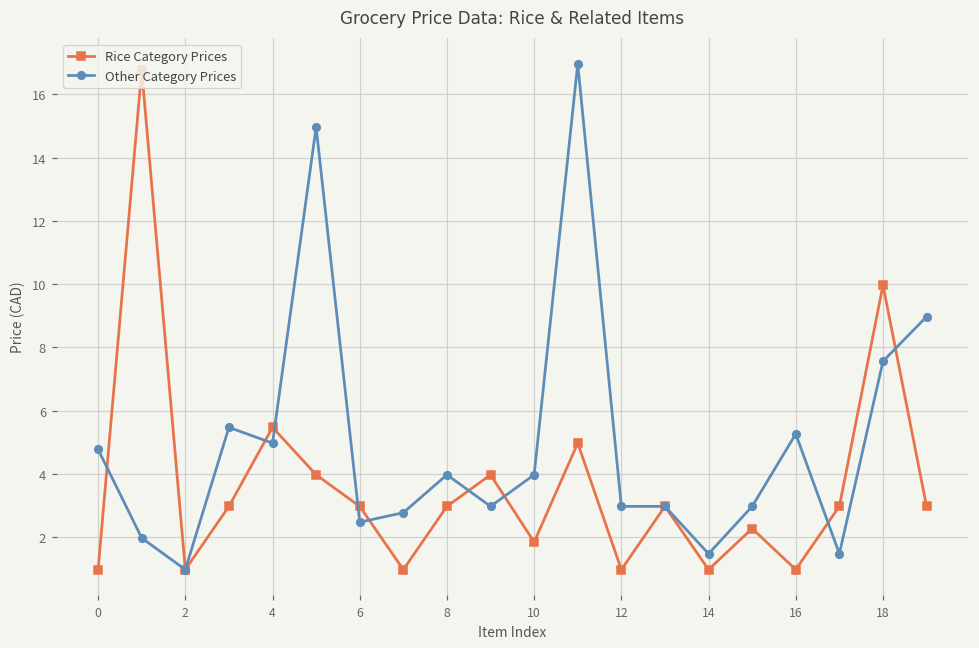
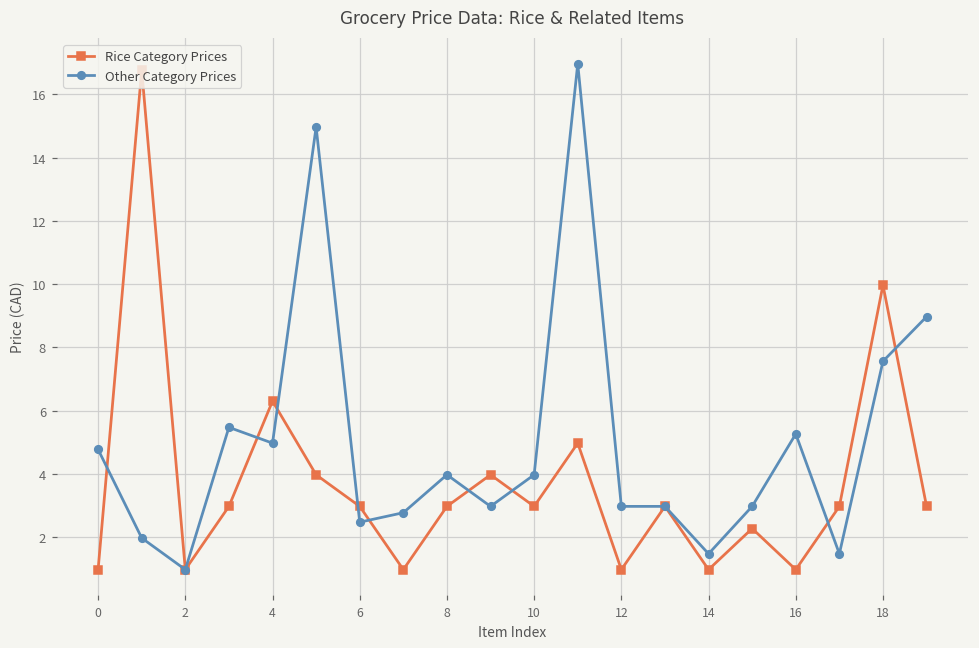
Rice Category Prices, 4: 5.5 -> 6.3
Rice Category Prices, 10: 1.8 -> 3.0
